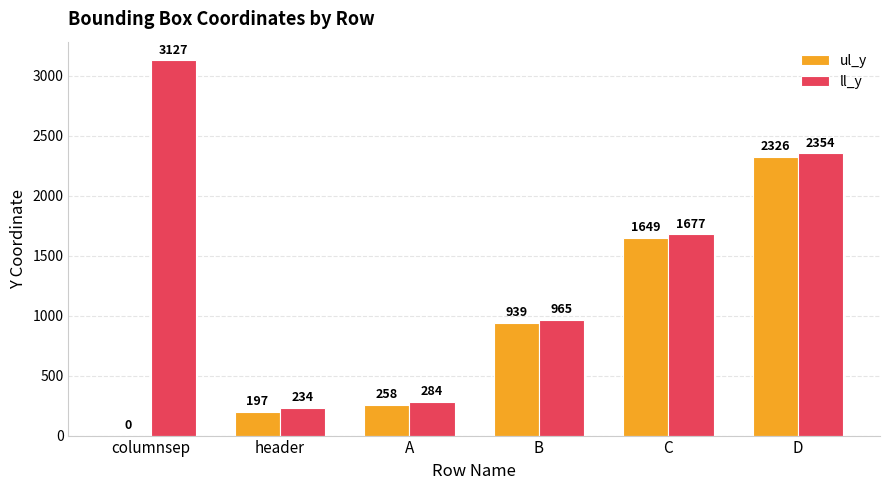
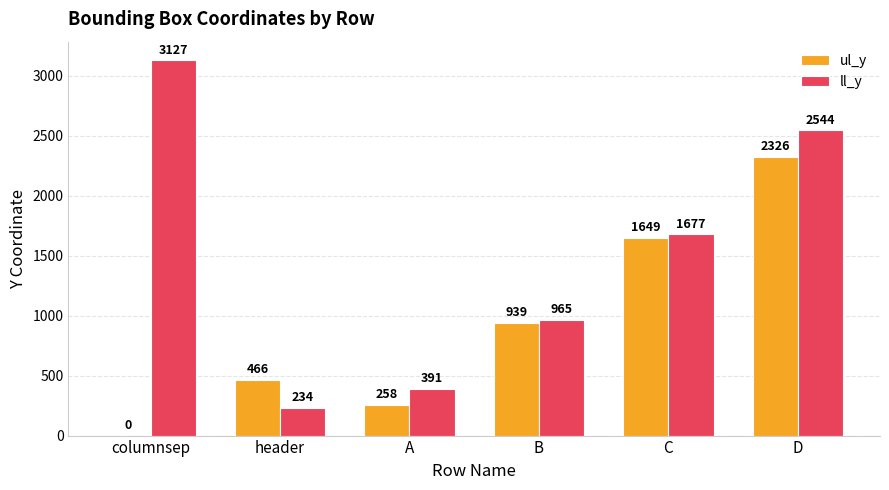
ul_y, header: 197 -> 466
ll_y, A: 284 -> 391
ll_y, D: 2354 -> 2544
